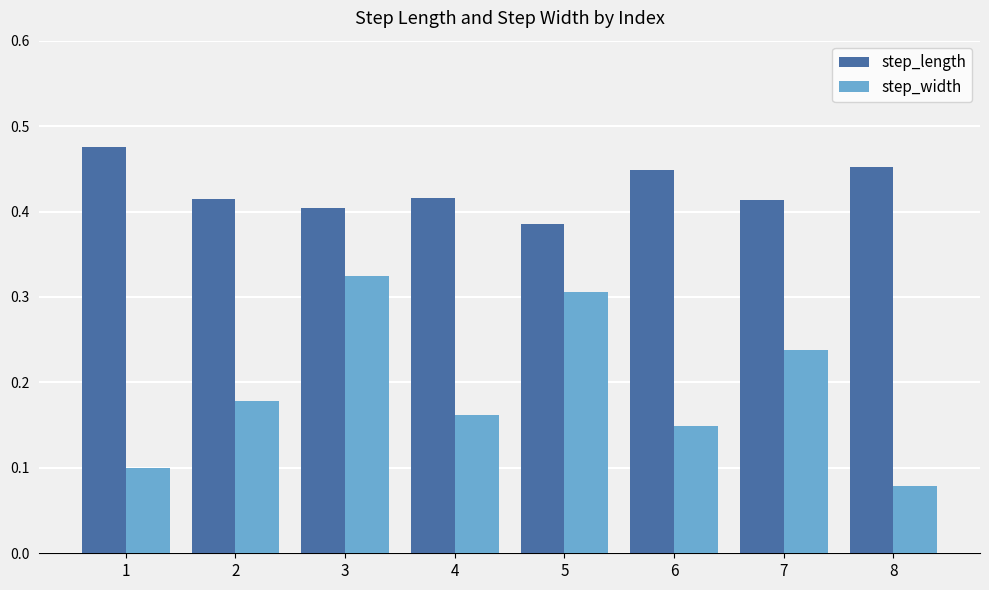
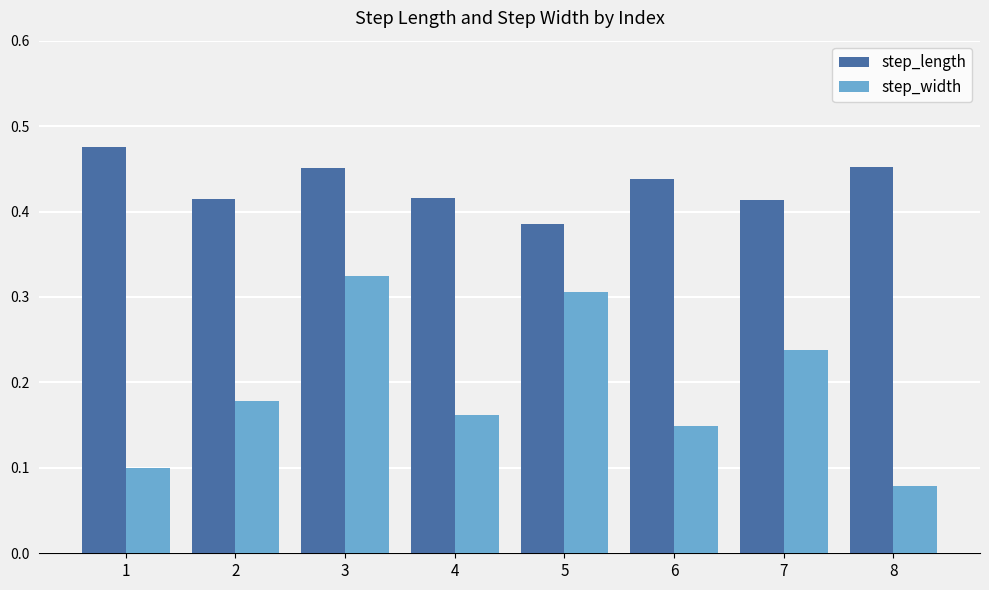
step_length, 3: 0.40 -> 0.45
step_length, 6: 0.45 -> 0.44
